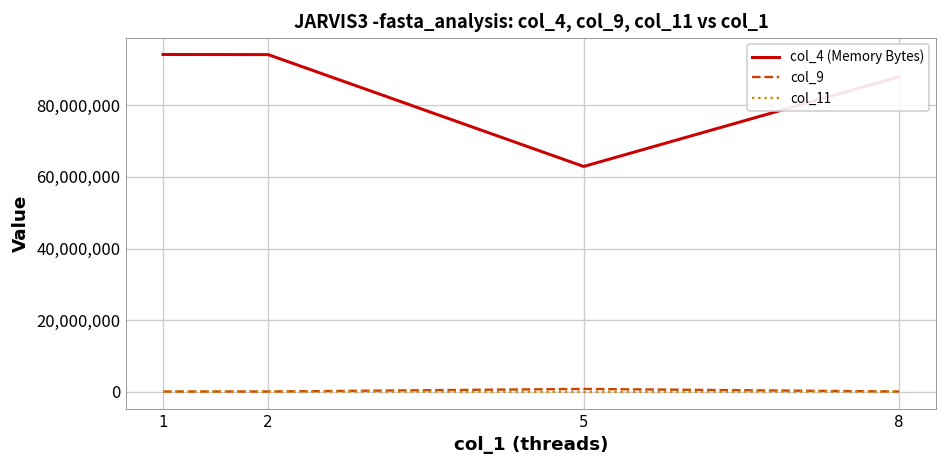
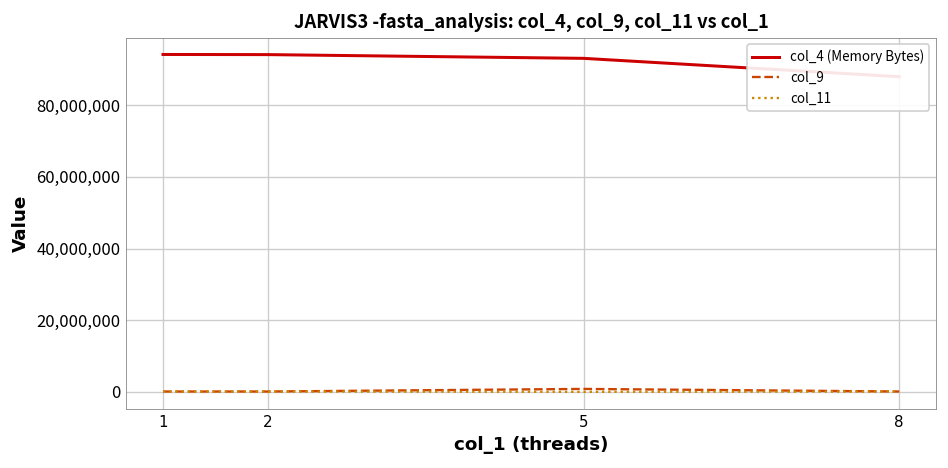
col_4 (Memory Bytes), 5: 63,000,000 -> 93,000,000
